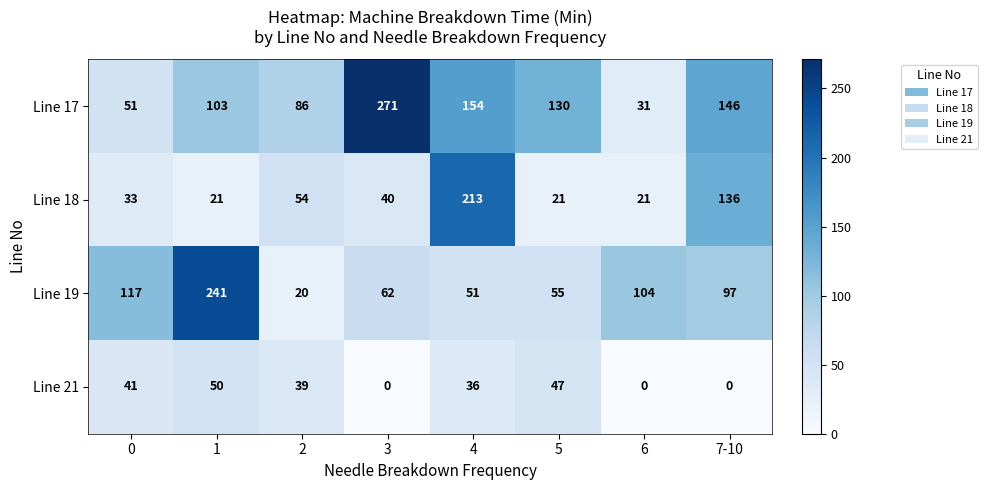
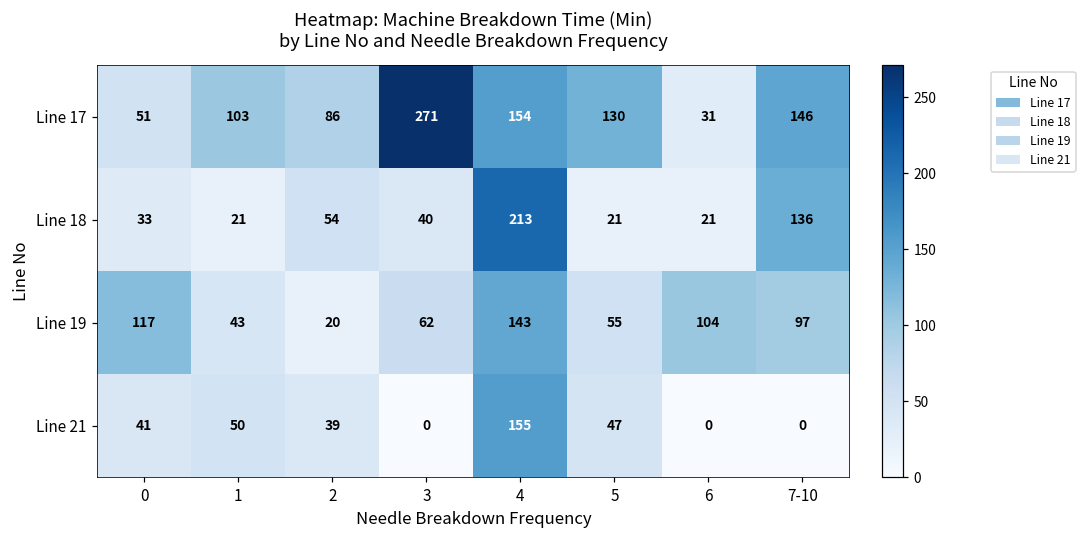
Line 19, 1: 241 -> 43
Line 19, 4: 51 -> 143
Line 21, 4: 36 -> 155
